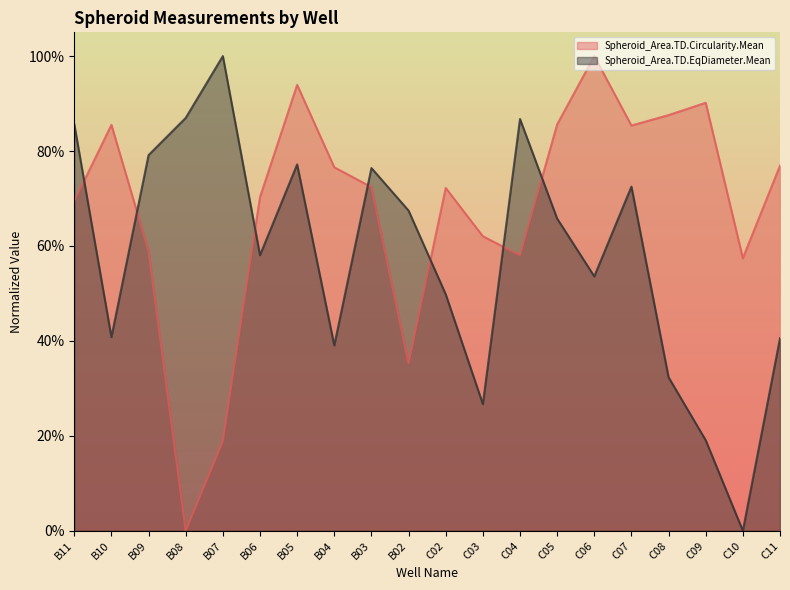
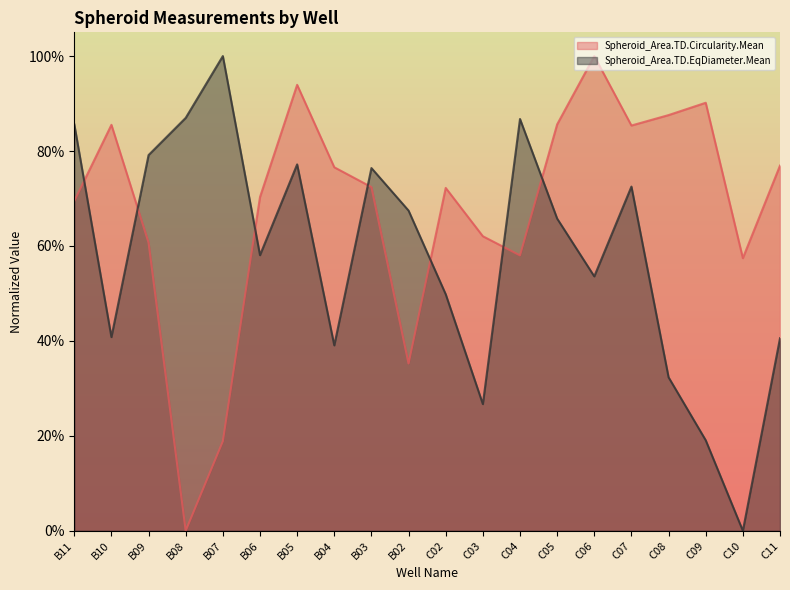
Spheroid_Area.TD.Circularity.Mean, B09: 59% -> 61%
